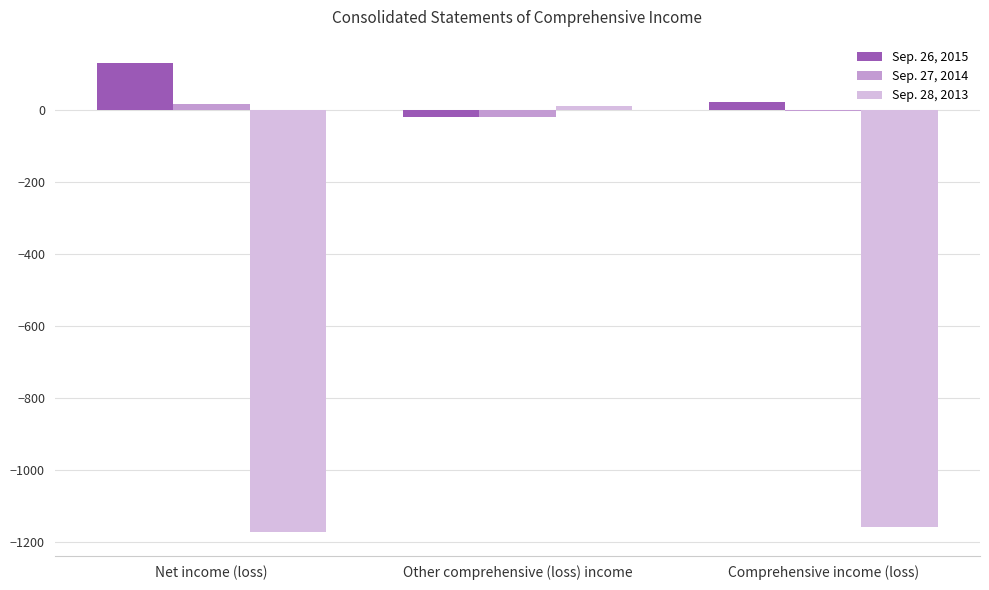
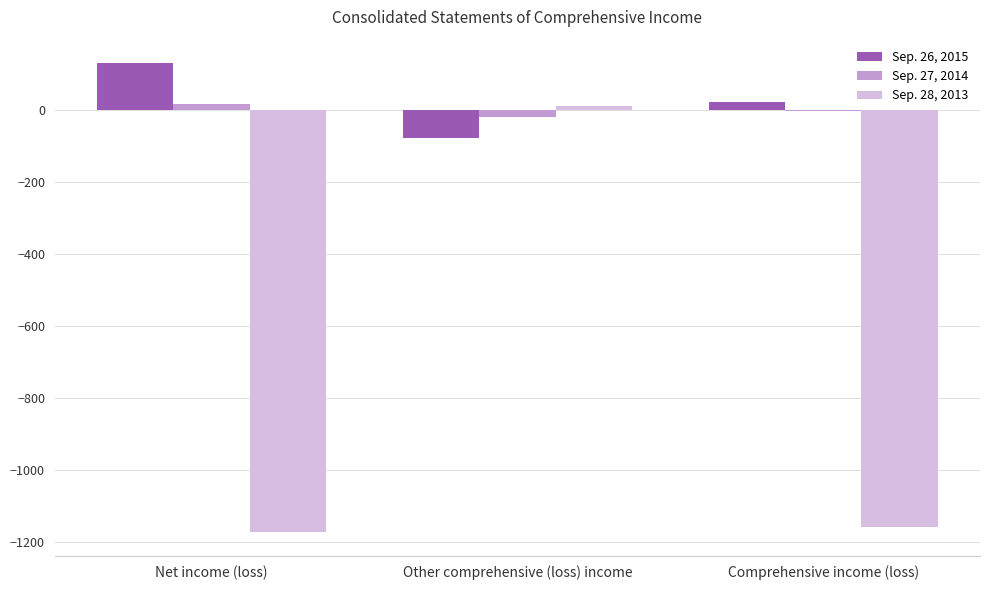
Sep. 26, 2015, Other comprehensive (loss) income: -20 -> -80
